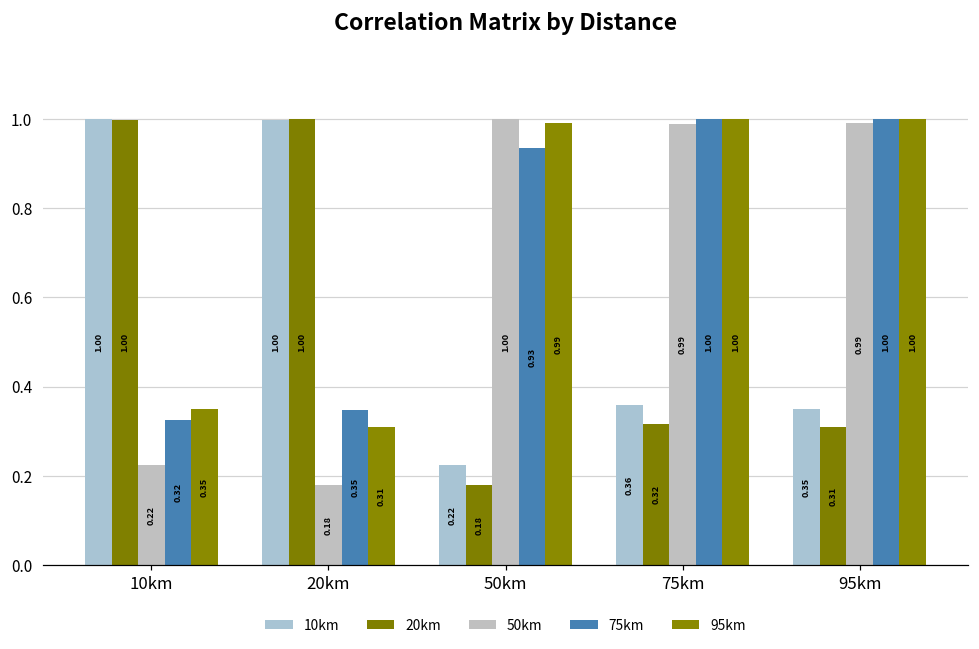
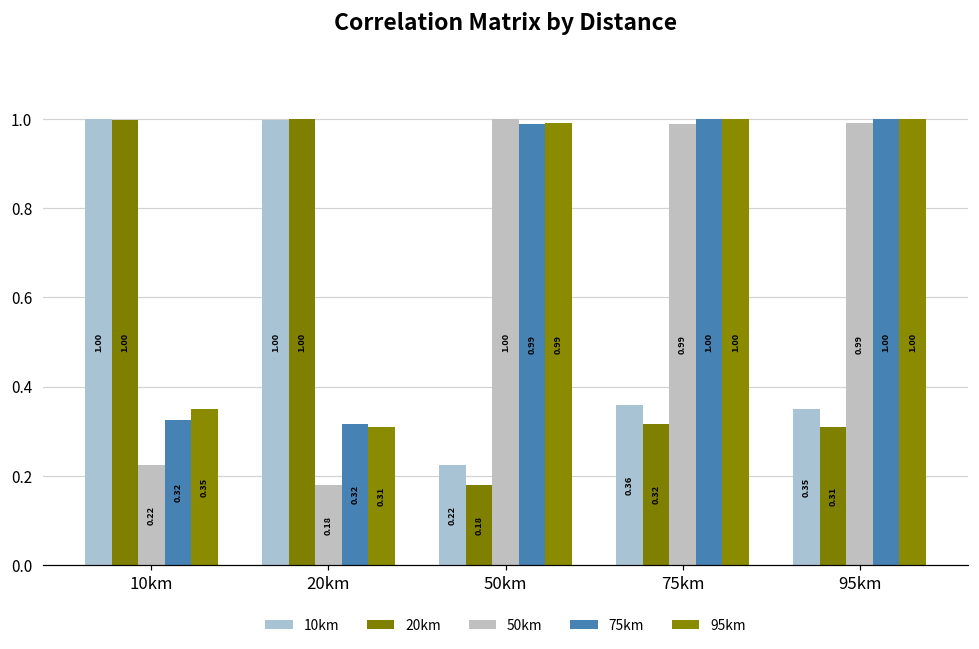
75km, 20km: 0.35 -> 0.32
75km, 50km: 0.93 -> 0.99
